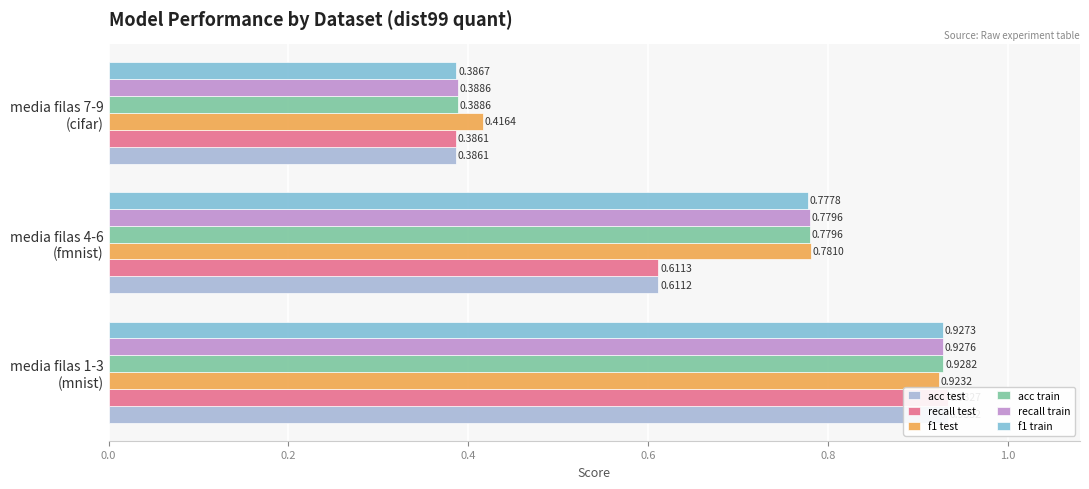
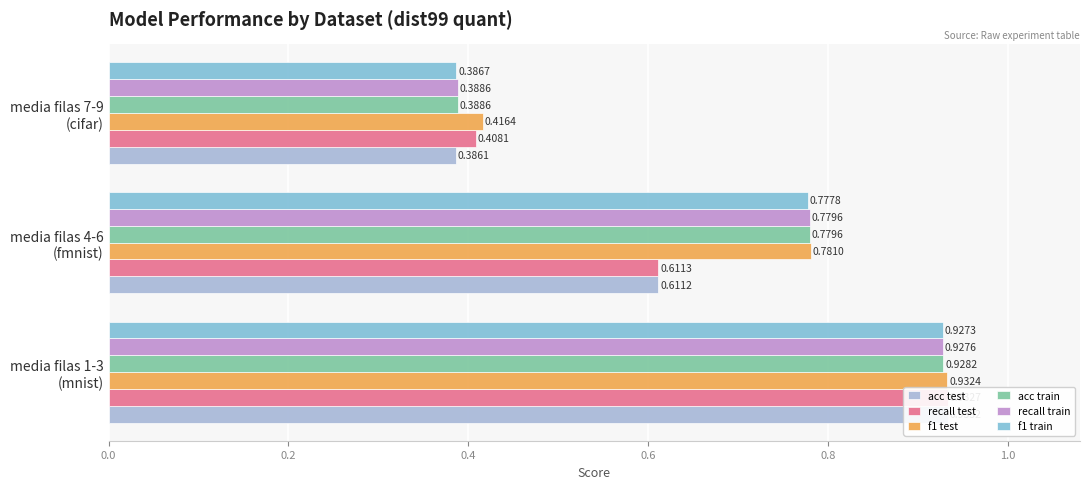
recall test, media filas 7-9 (cifar): 0.3861 -> 0.4081
f1 test, media filas 1-3 (mnist): 0.9232 -> 0.9324
